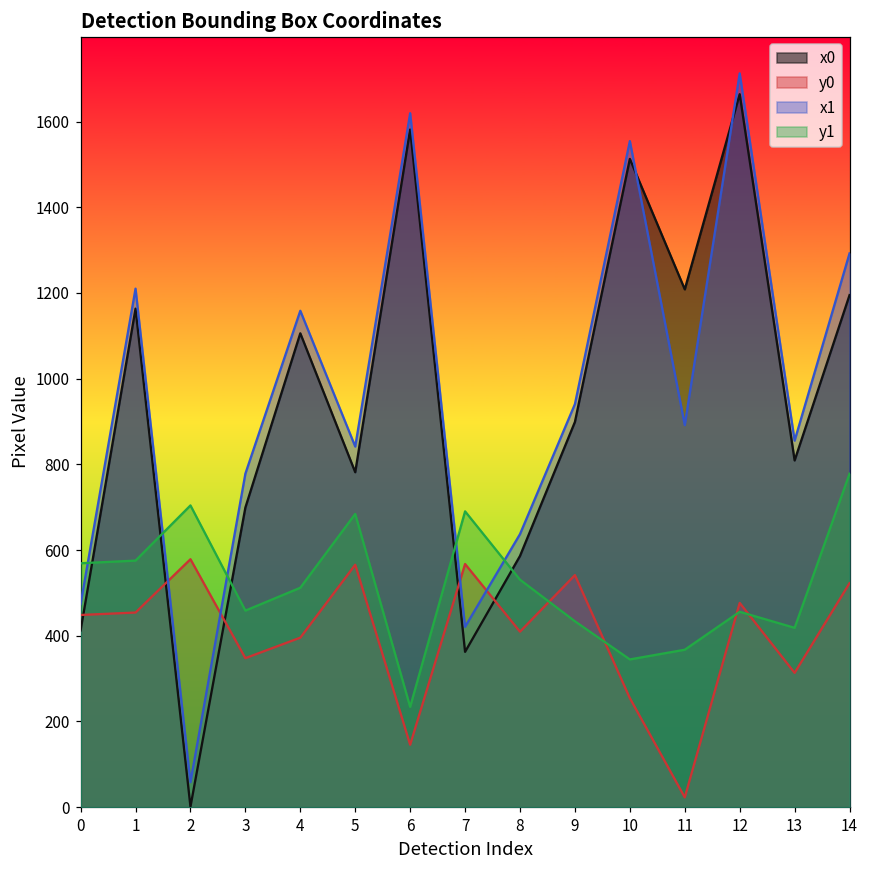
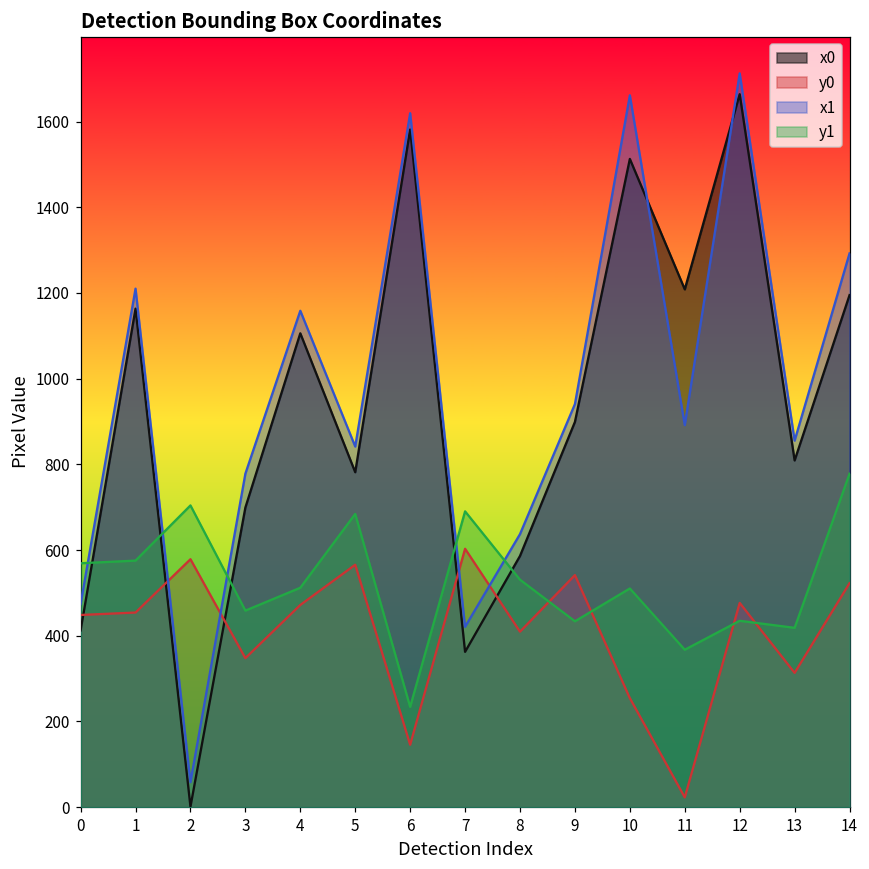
y0, 4: 400 -> 470
y0, 7: 570 -> 600
x1, 10: 1550 -> 1660
y1, 10: 340 -> 510
y1, 12: 460 -> 430
